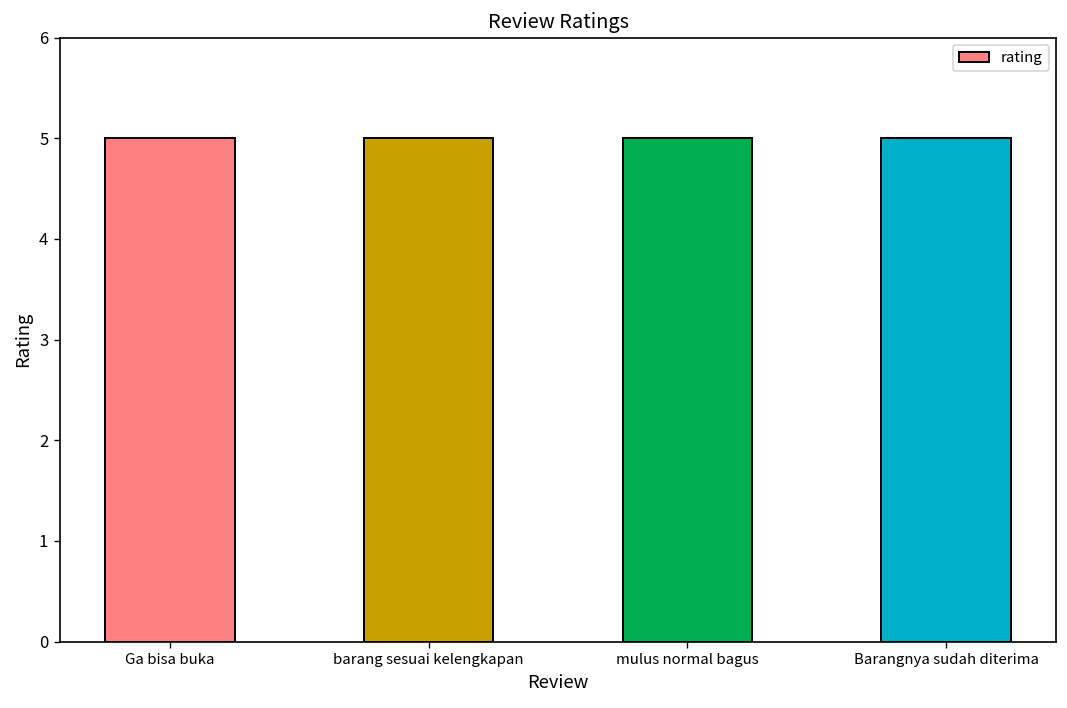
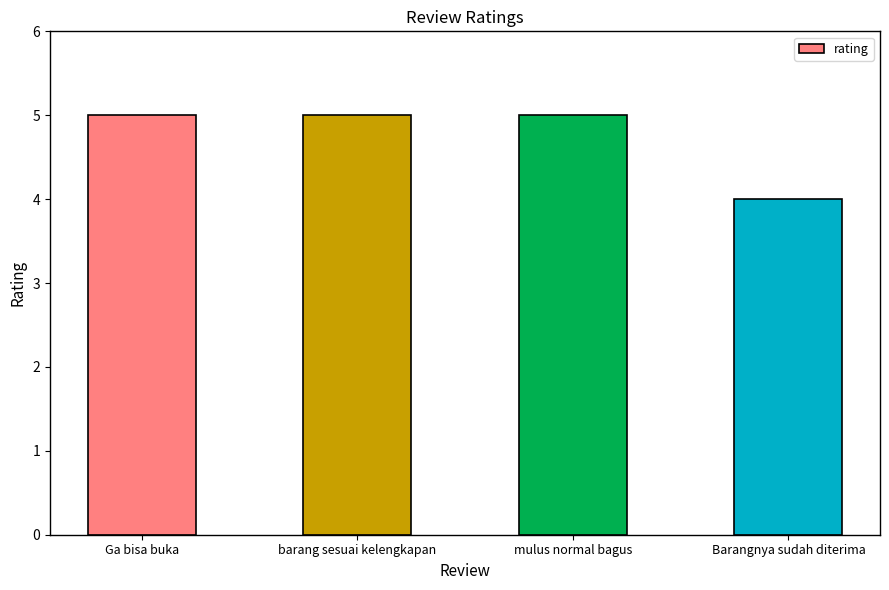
Barangnya sudah diterima: 5 -> 4
